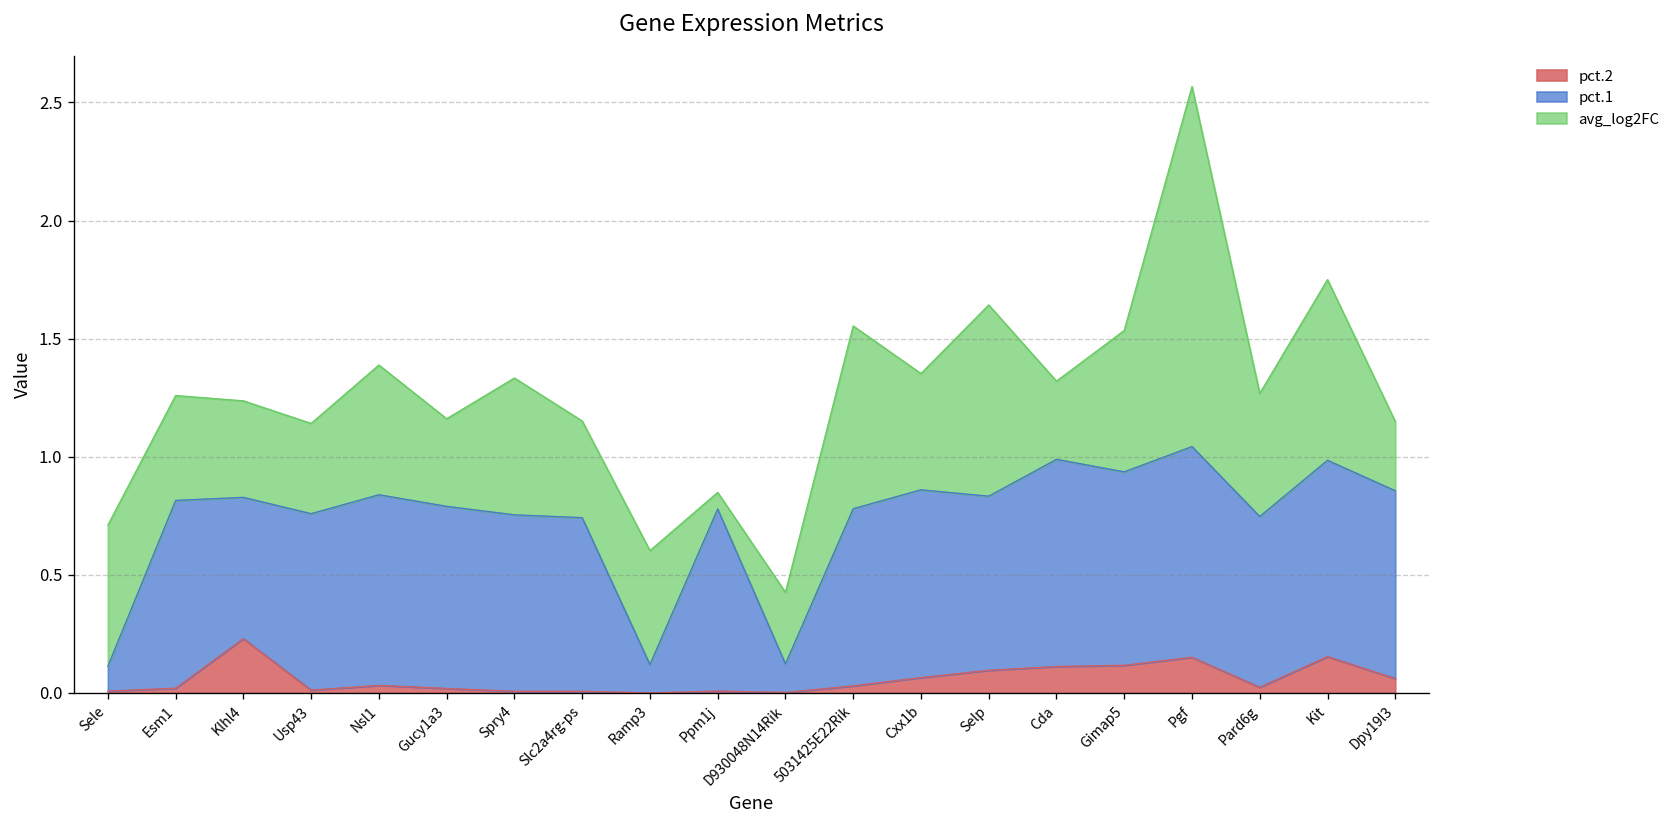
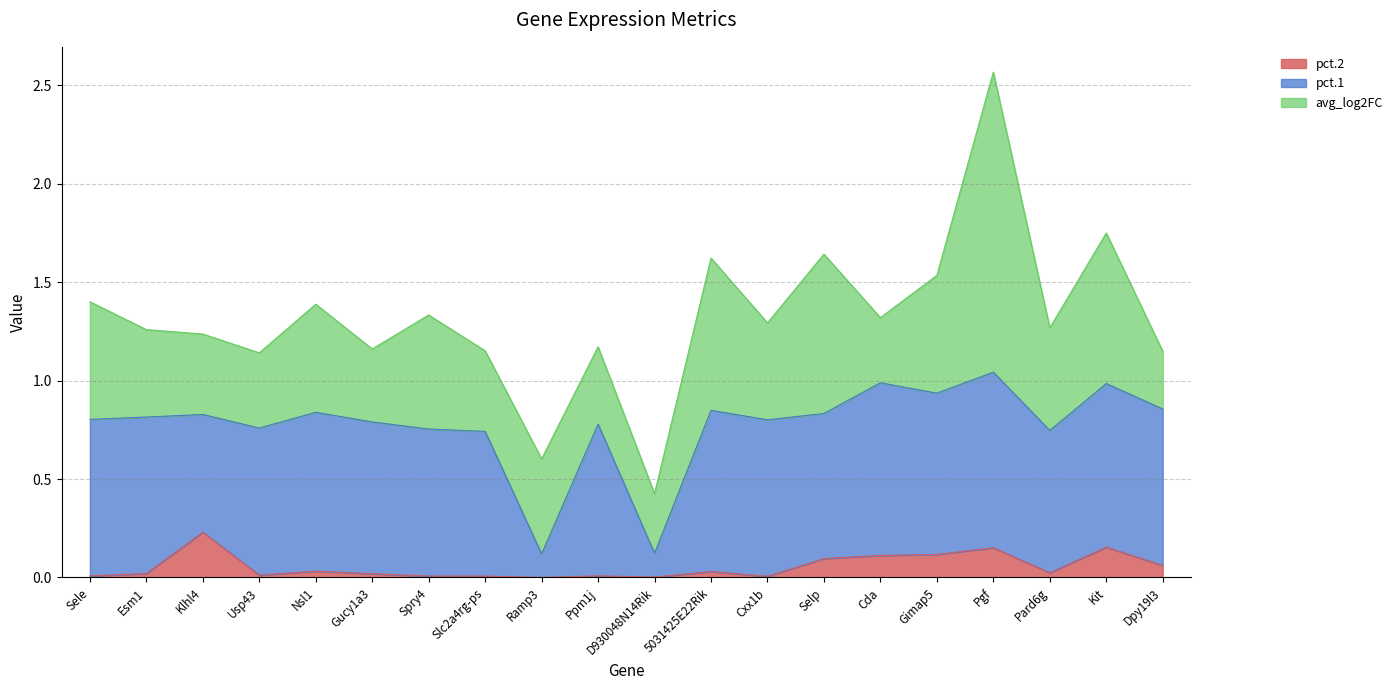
pct.1, Sele: 0.10 -> 0.80
avg_log2FC, Ppm1j: 0.07 -> 0.39
pct.1, 5031425E22Rik: 0.75 -> 0.82
pct.2, Cxx1b: 0.07 -> 0.01
